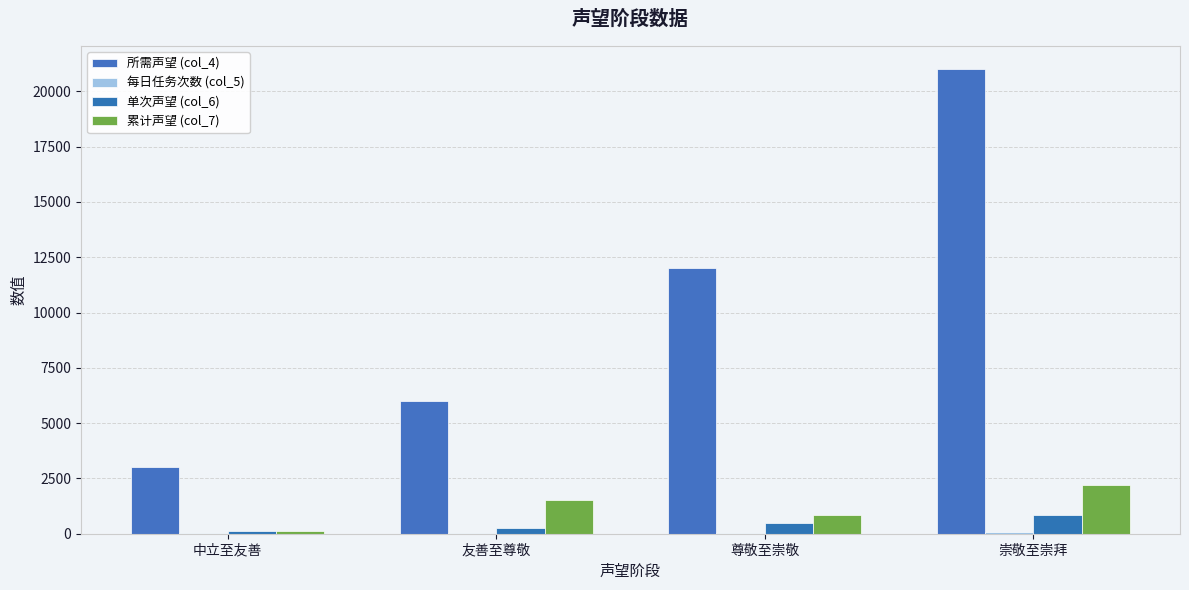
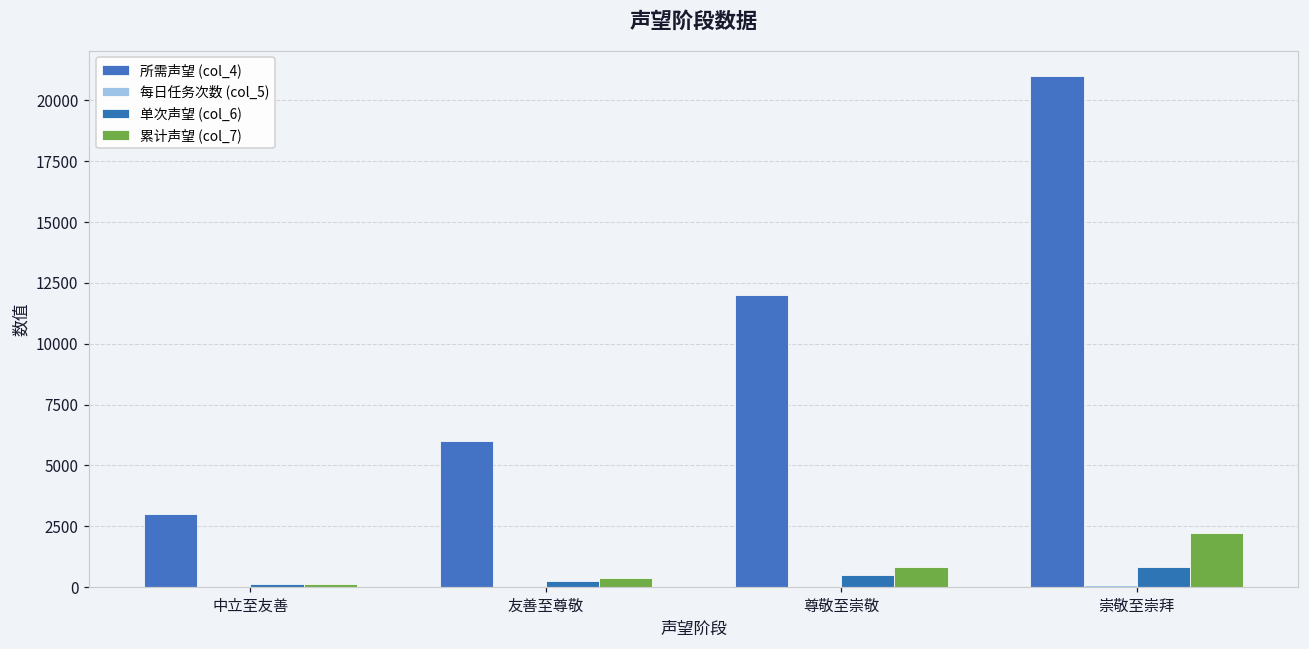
累计声望 (col_7), 友善至尊敬: 1500 -> 400
